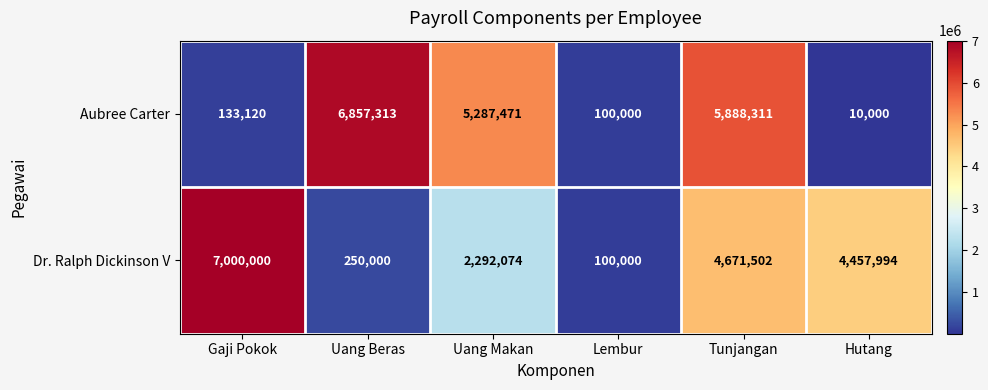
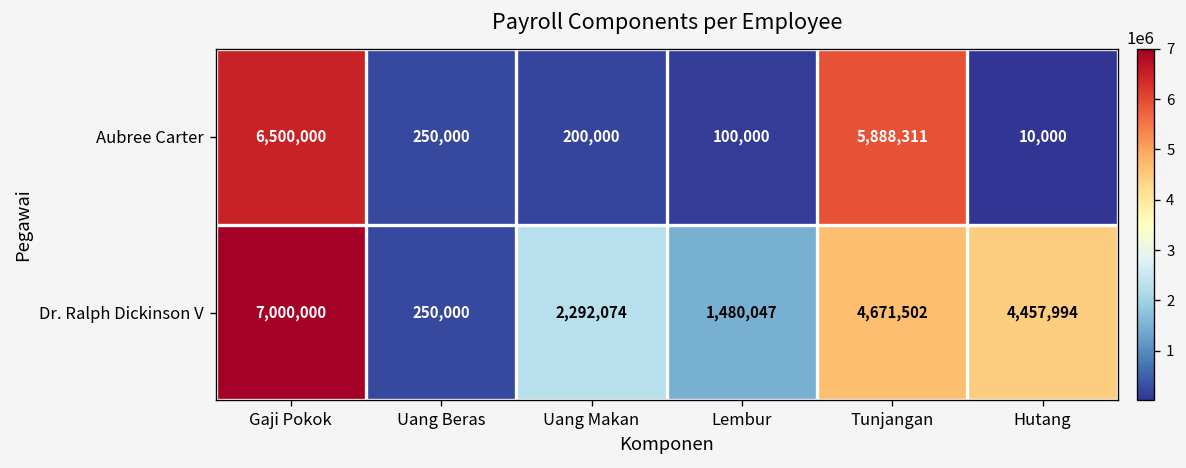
Aubree Carter, Gaji Pokok: 133,120 -> 6,500,000
Aubree Carter, Uang Beras: 6,857,313 -> 250,000
Aubree Carter, Uang Makan: 5,287,471 -> 200,000
Dr. Ralph Dickinson V, Lembur: 100,000 -> 1,480,047
